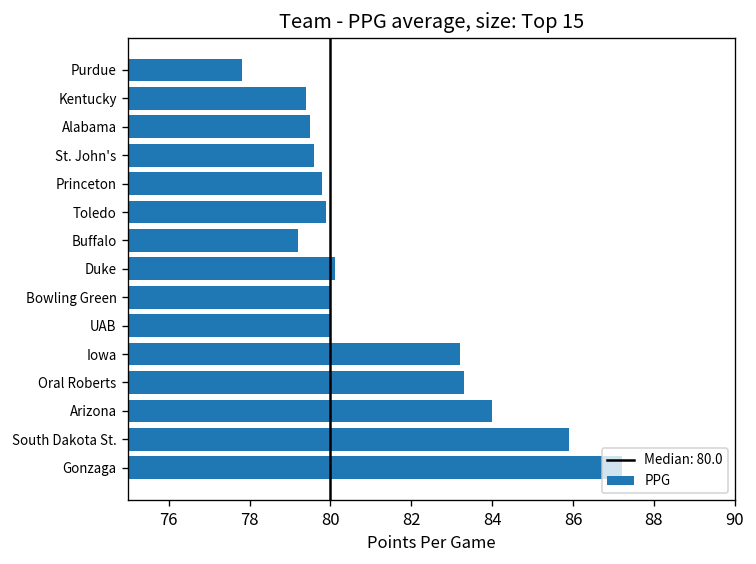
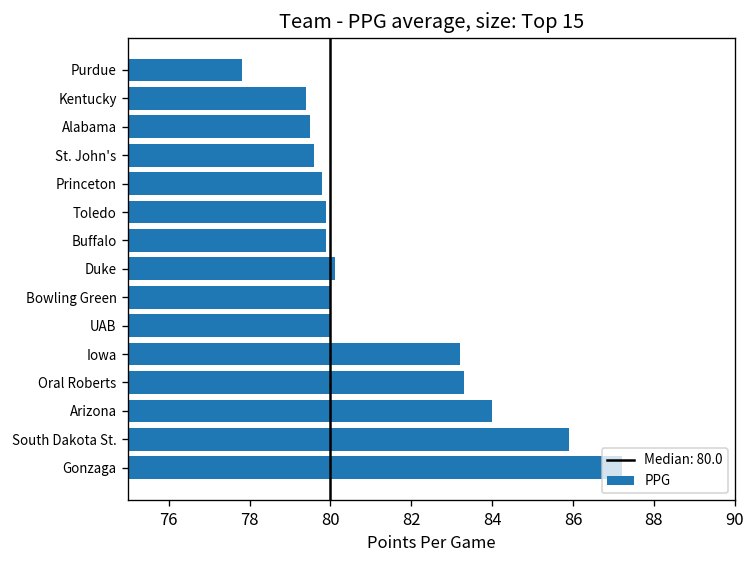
Buffalo: 79.2 -> 79.9
